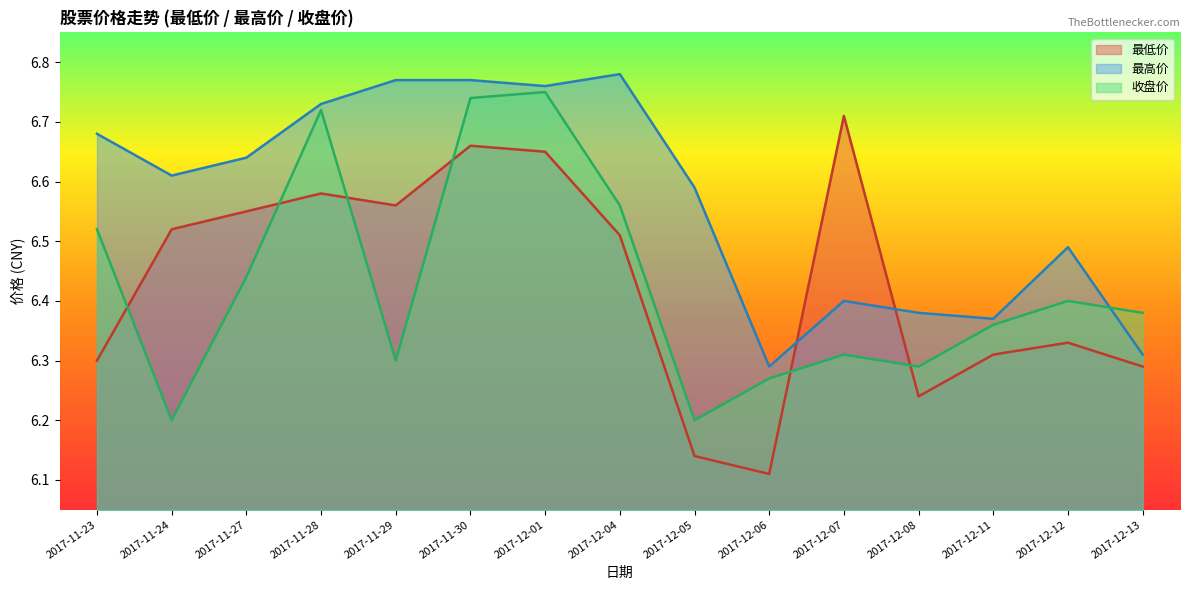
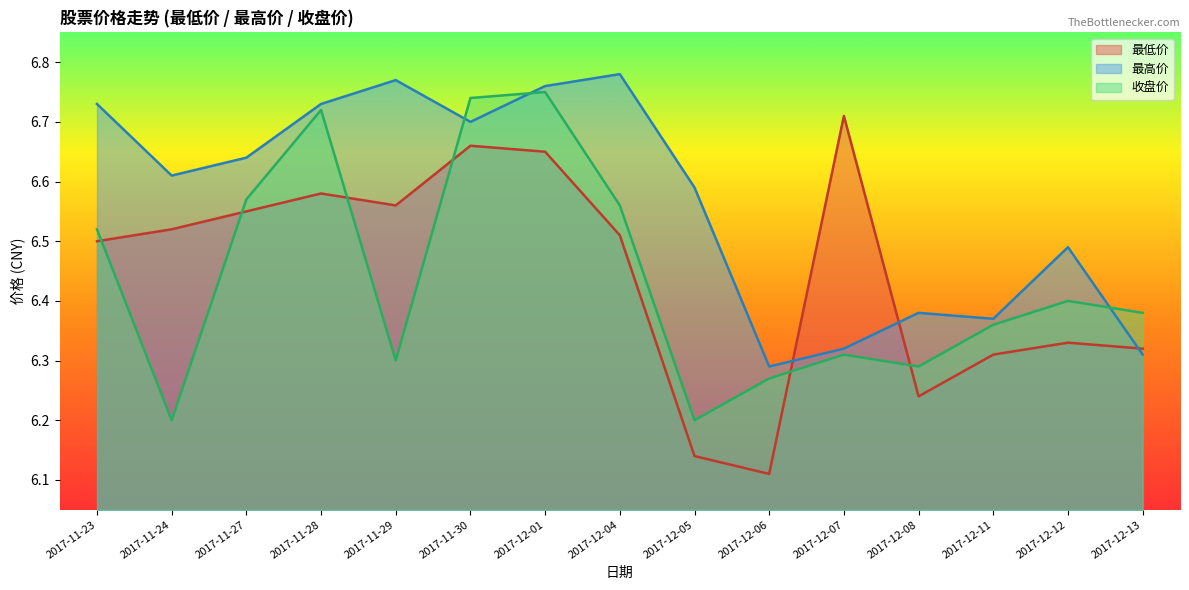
最低价, 2017-11-23: 6.3 -> 6.5
最高价, 2017-11-23: 6.68 -> 6.73
收盘价, 2017-11-27: 6.44 -> 6.57
最高价, 2017-11-30: 6.77 -> 6.70
最高价, 2017-12-07: 6.40 -> 6.32
最低价, 2017-12-13: 6.29 -> 6.32
